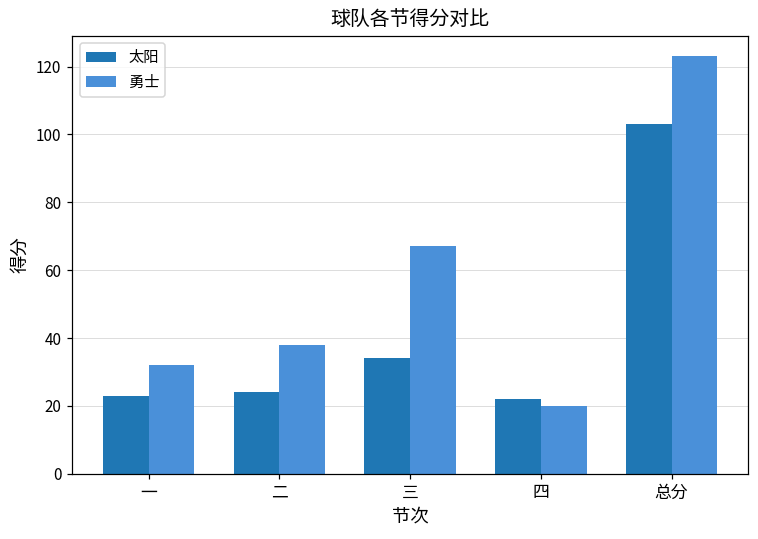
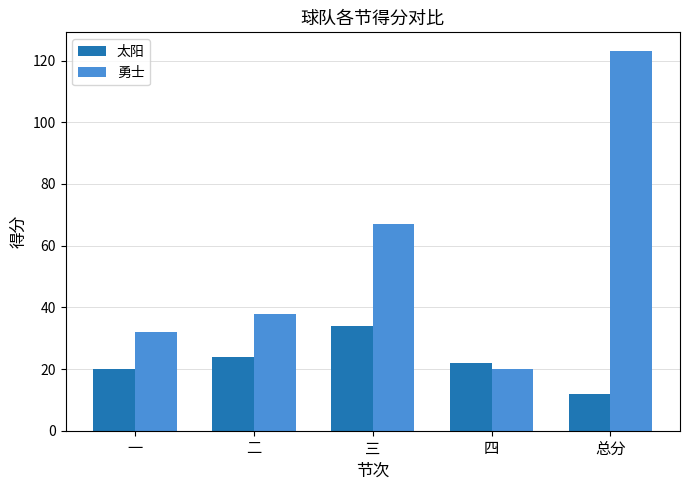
太阳, 一: 23 -> 20
太阳, 总分: 103 -> 12
